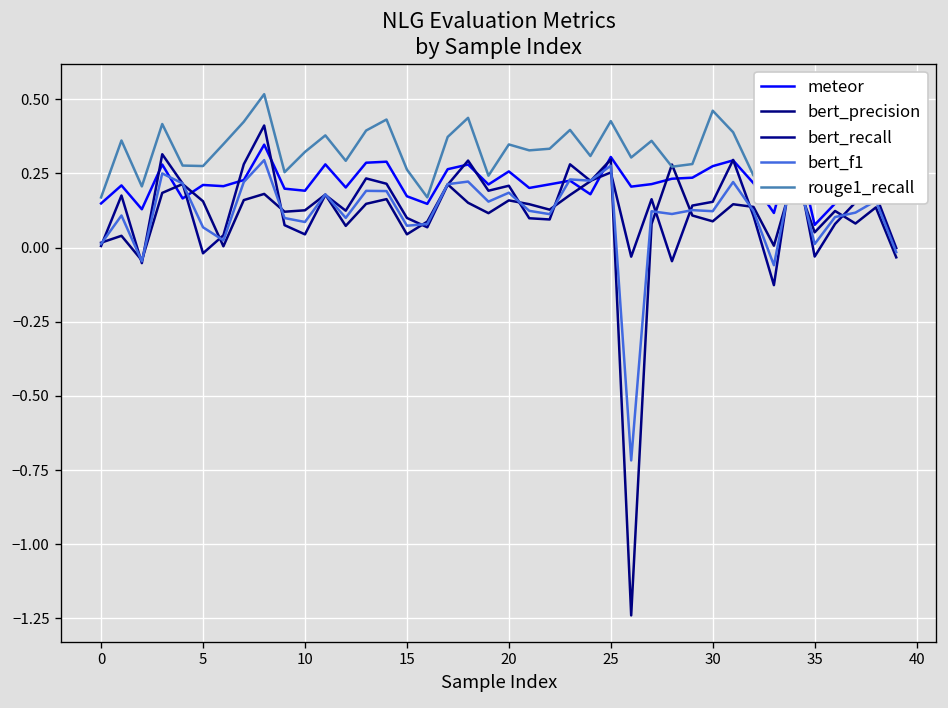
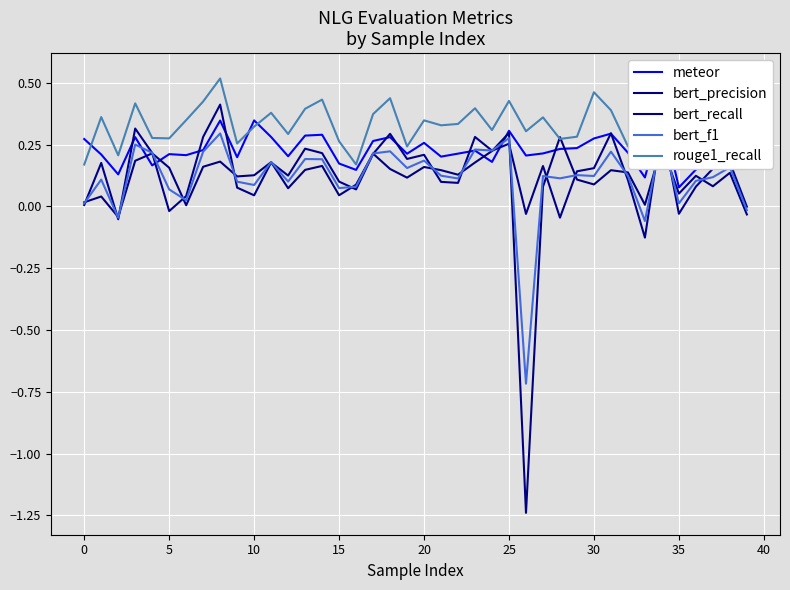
meteor, 0: 0.15 -> 0.27
meteor, 10: 0.19 -> 0.35
